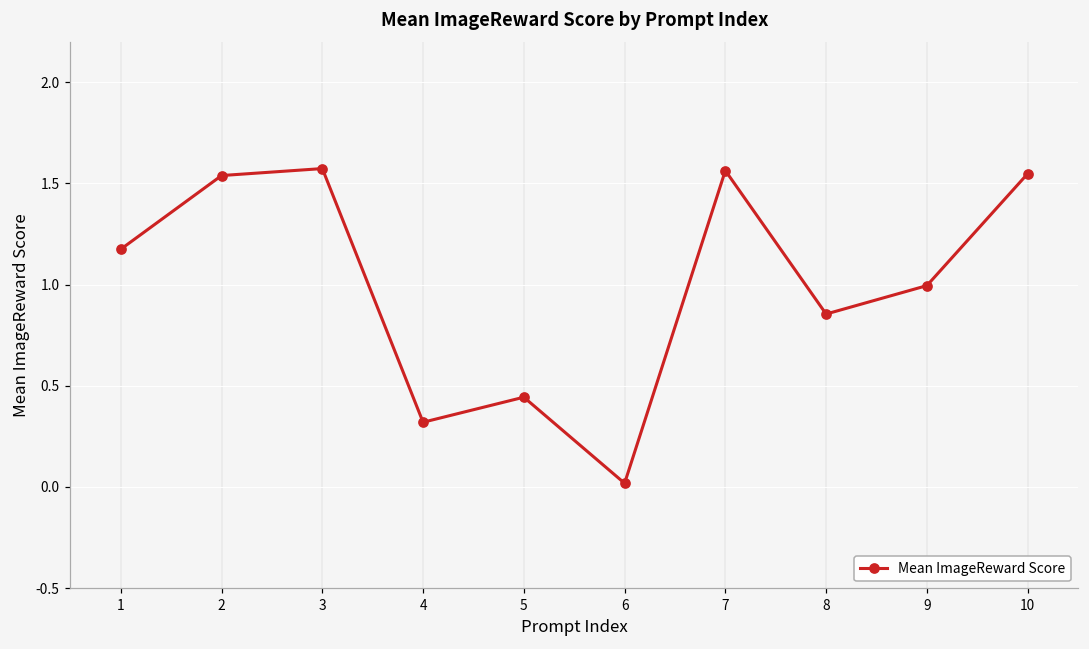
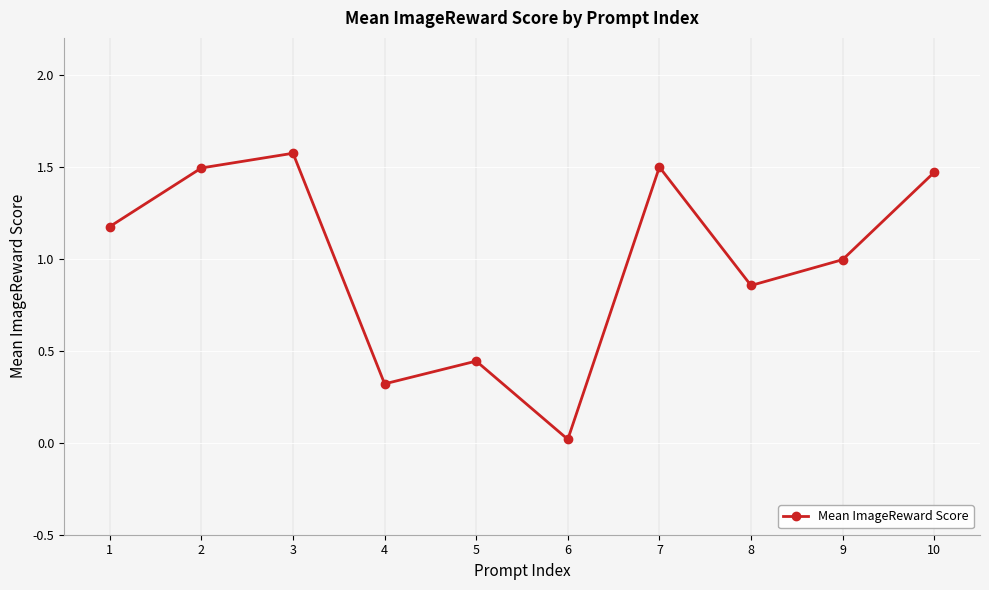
2: 1.54 -> 1.49
7: 1.56 -> 1.50
10: 1.55 -> 1.47
